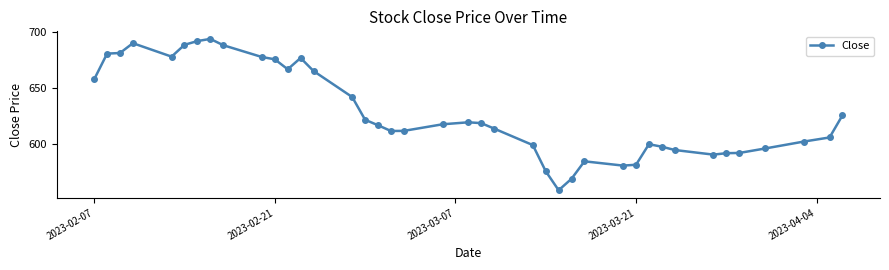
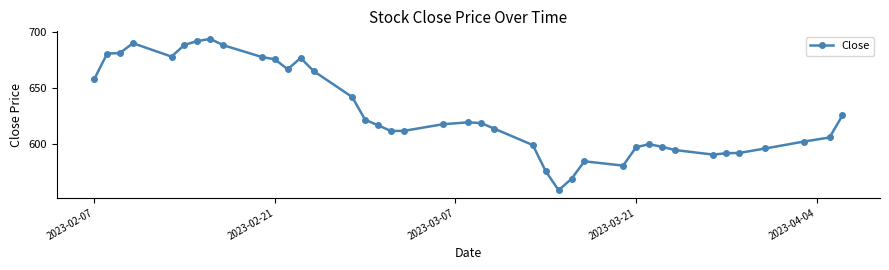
2023-03-21: 581 -> 597
